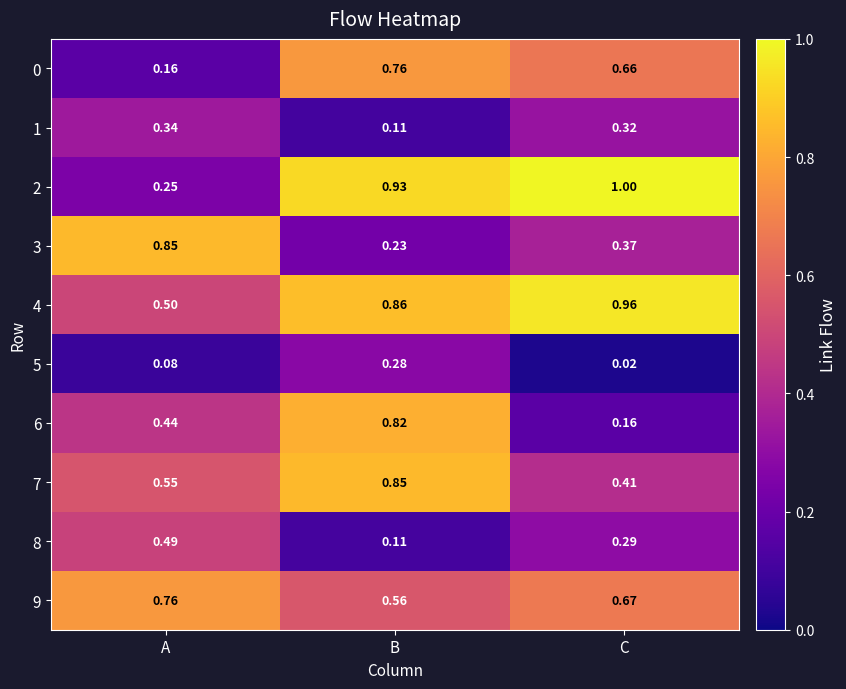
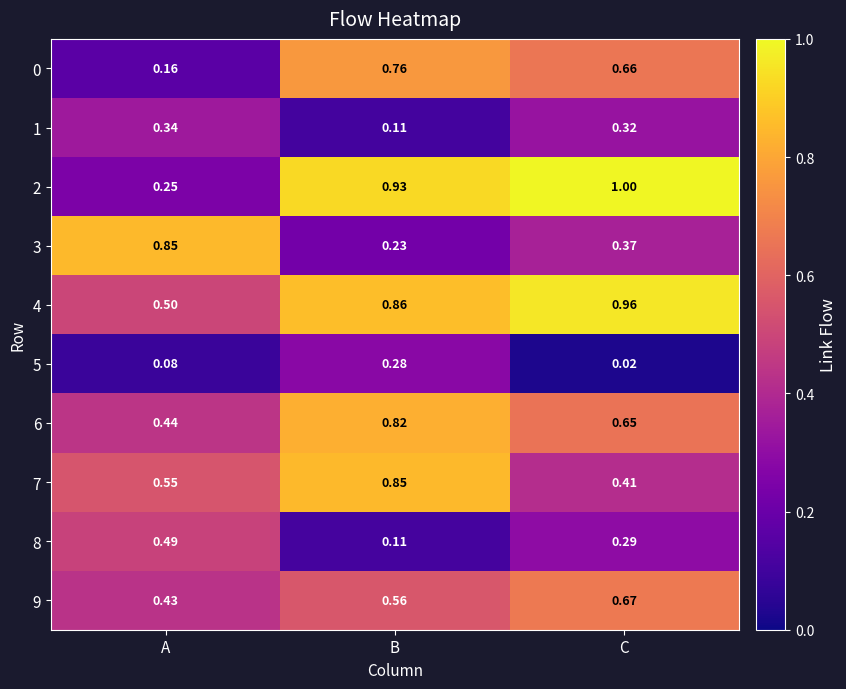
6, C: 0.16 -> 0.65
9, A: 0.76 -> 0.43
